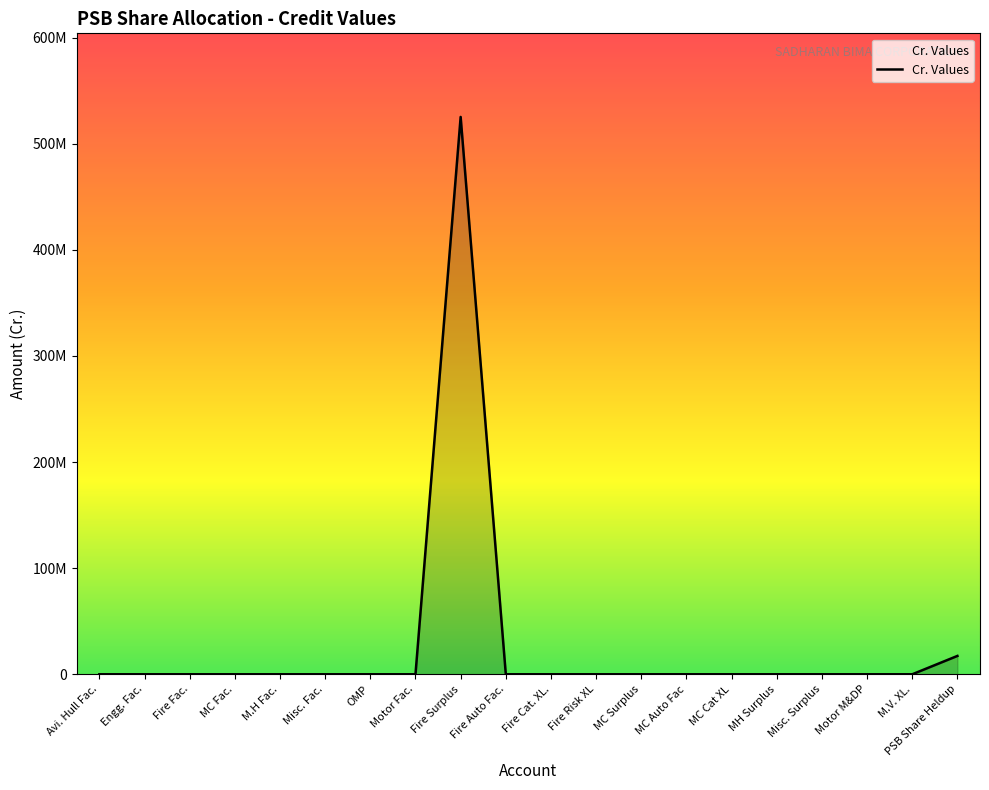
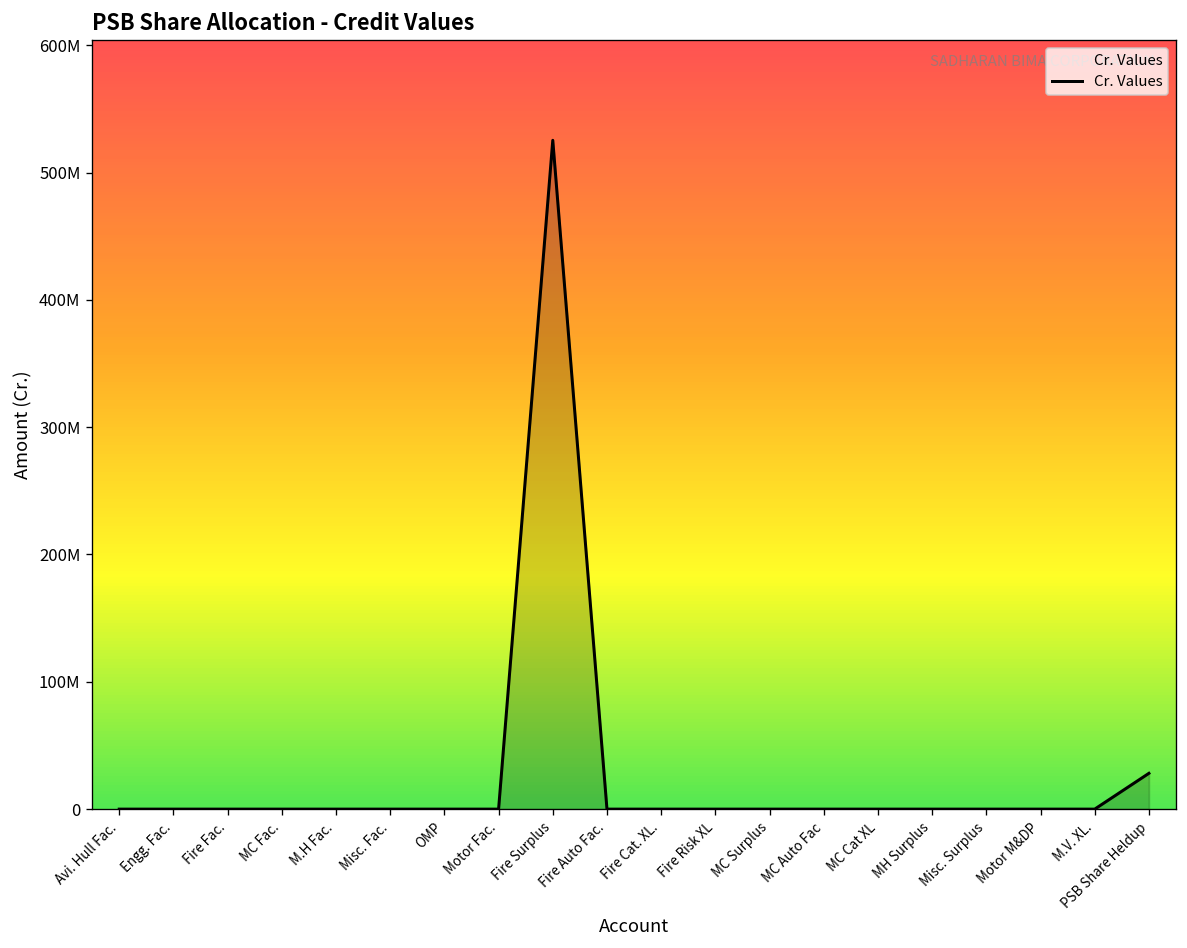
PSB Share Heldup: 17000000 -> 28000000
